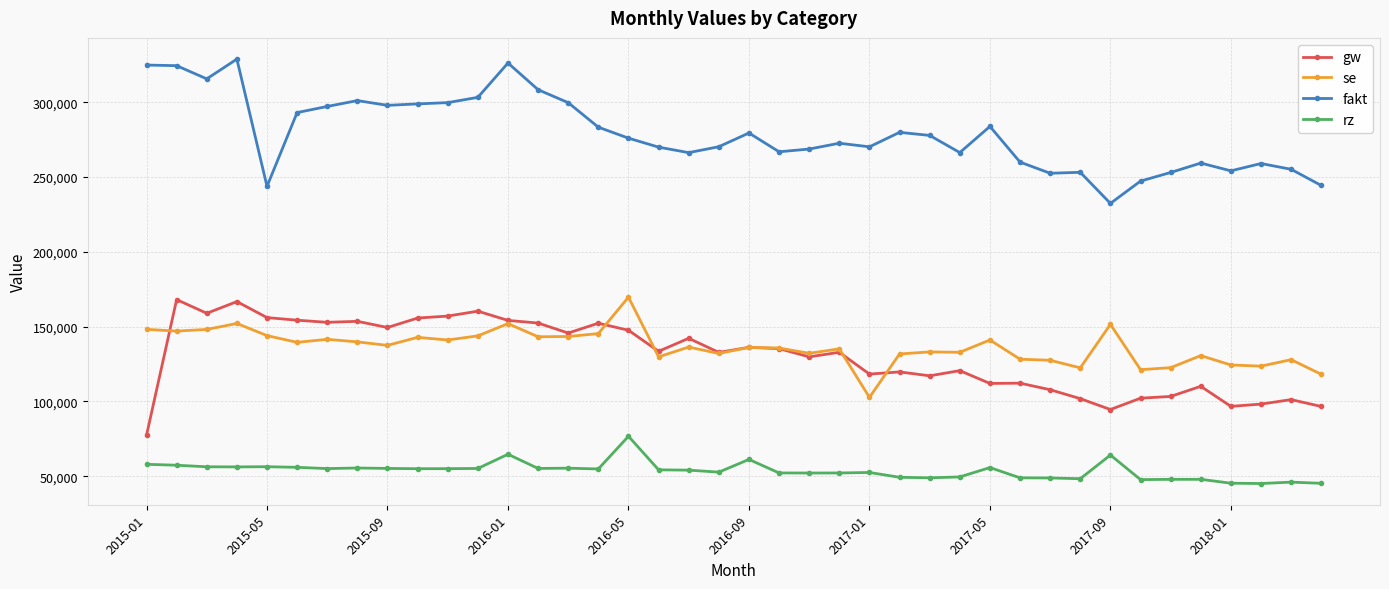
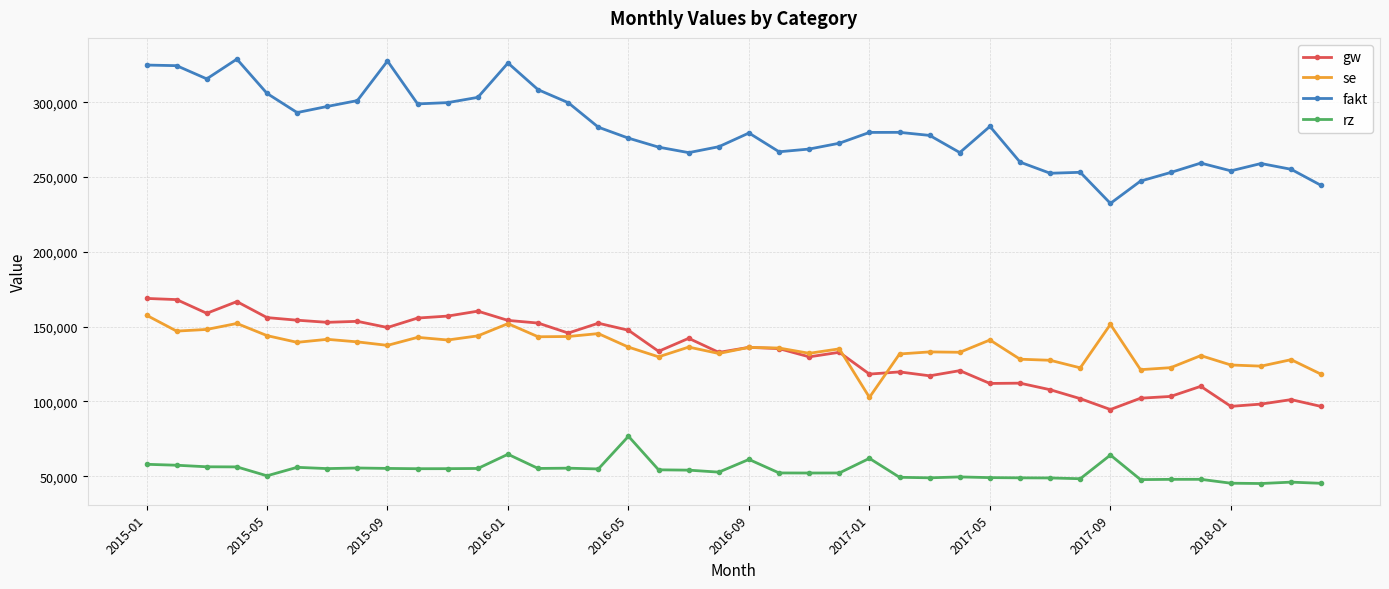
gw, 2015-01: 77,000 -> 169,000
se, 2015-01: 148,000 -> 158,000
fakt, 2015-05: 244,000 -> 306,000
rz, 2015-05: 56,000 -> 50,000
fakt, 2015-09: 298,000 -> 328,000
se, 2016-05: 170,000 -> 136,000
fakt, 2017-01: 270,000 -> 280,000
rz, 2017-01: 52,000 -> 62,000
rz, 2017-05: 56,000 -> 49,000
